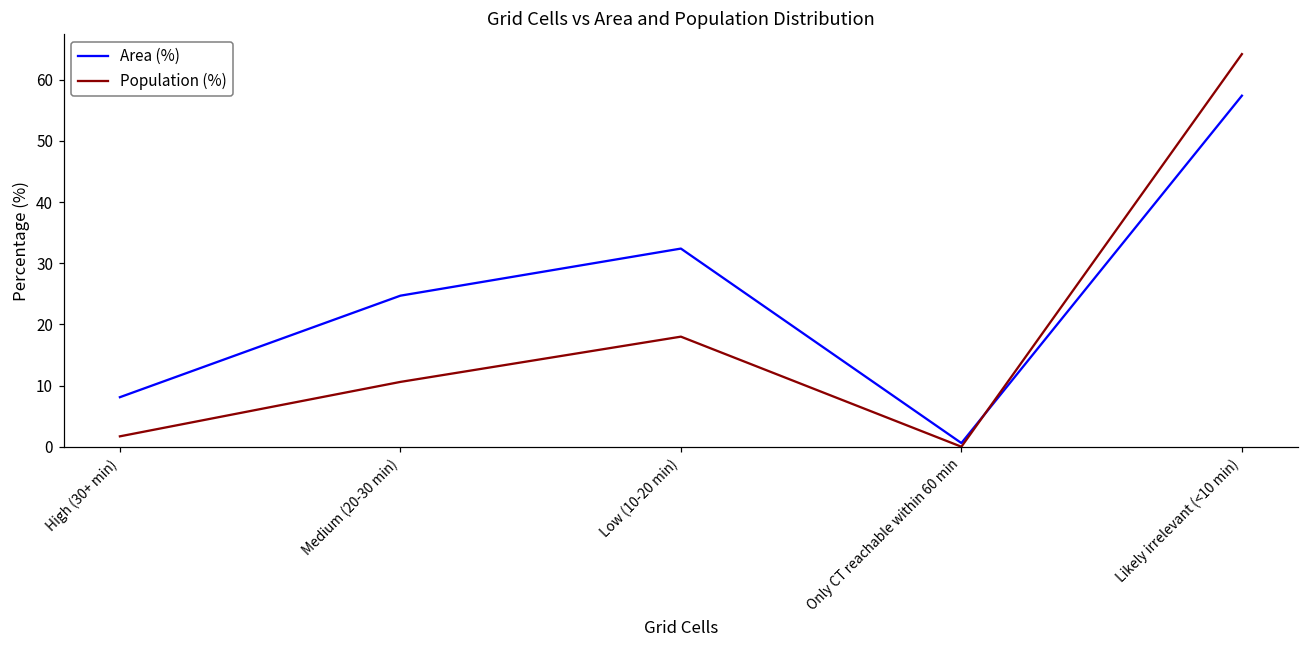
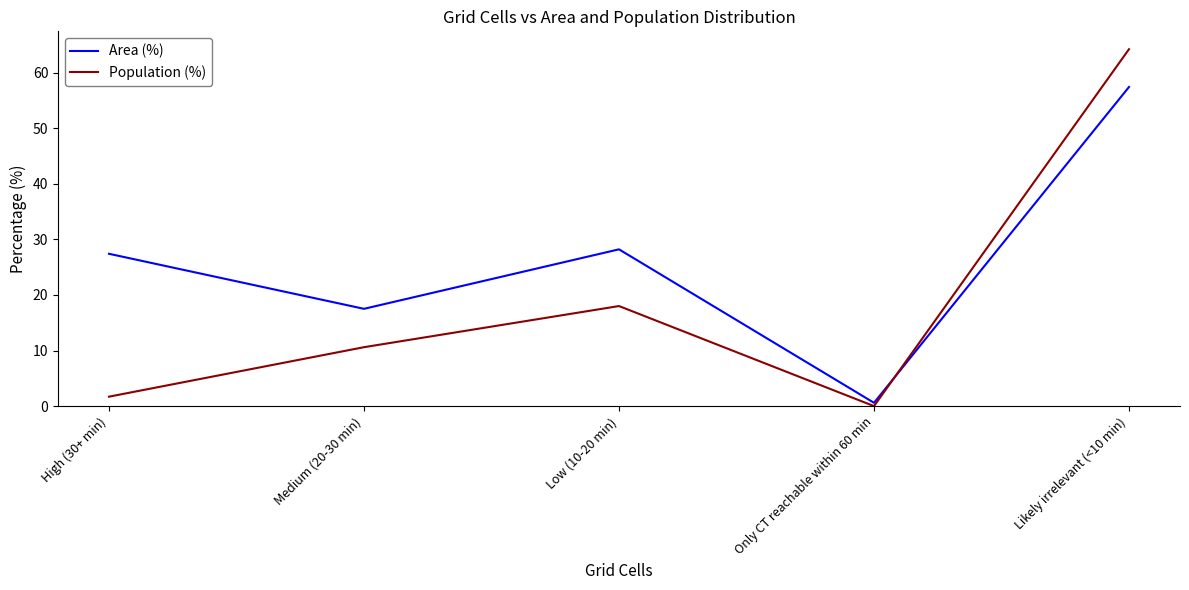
Area (%), High (30+ min): 8 -> 27
Area (%), Medium (20-30 min): 25 -> 18
Area (%), Low (10-20 min): 32 -> 28
